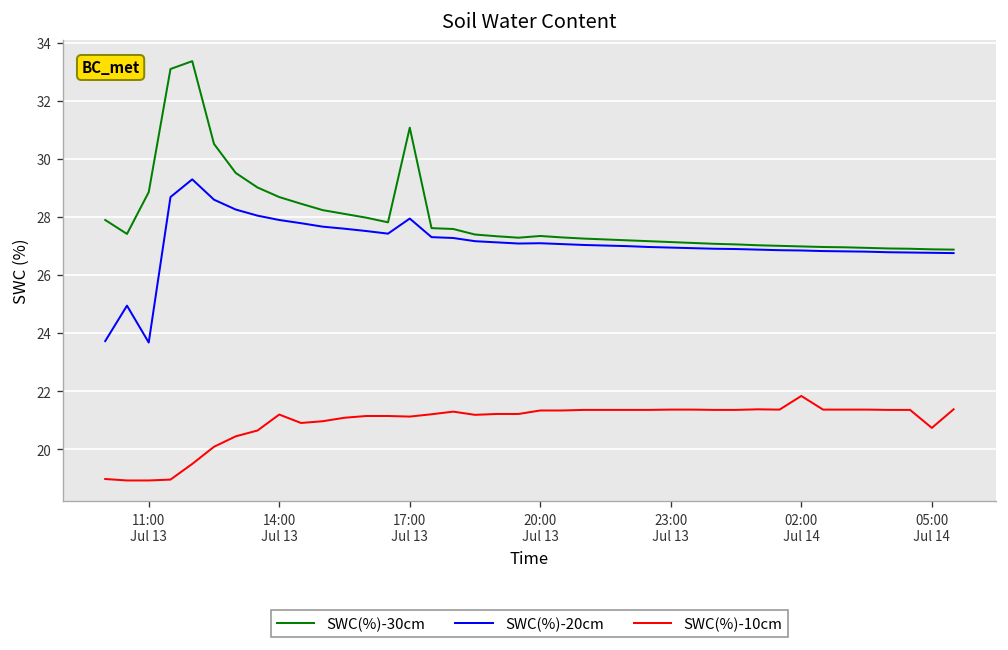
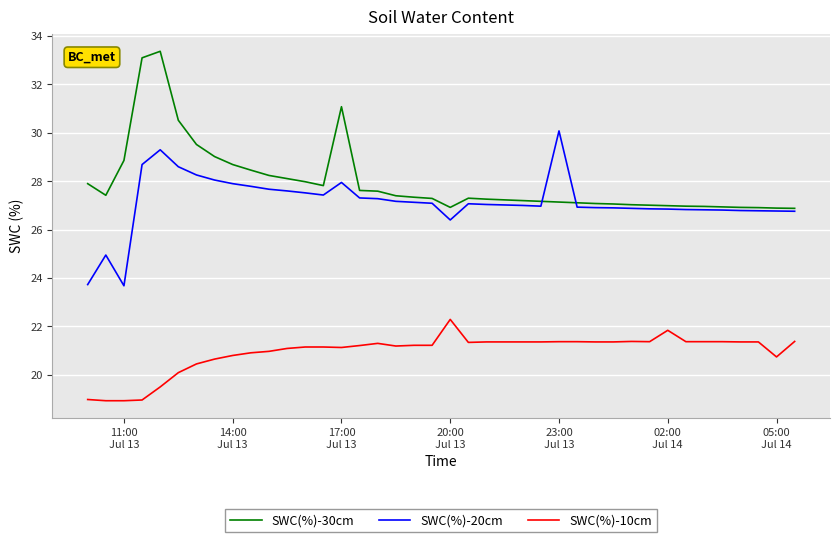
SWC(%)-10cm, 14:00 Jul 13: 21.2 -> 20.8
SWC(%)-30cm, 20:00 Jul 13: 27.4 -> 26.9
SWC(%)-20cm, 20:00 Jul 13: 27.1 -> 26.4
SWC(%)-10cm, 20:00 Jul 13: 21.3 -> 22.3
SWC(%)-20cm, 23:00 Jul 13: 27.0 -> 30.1
